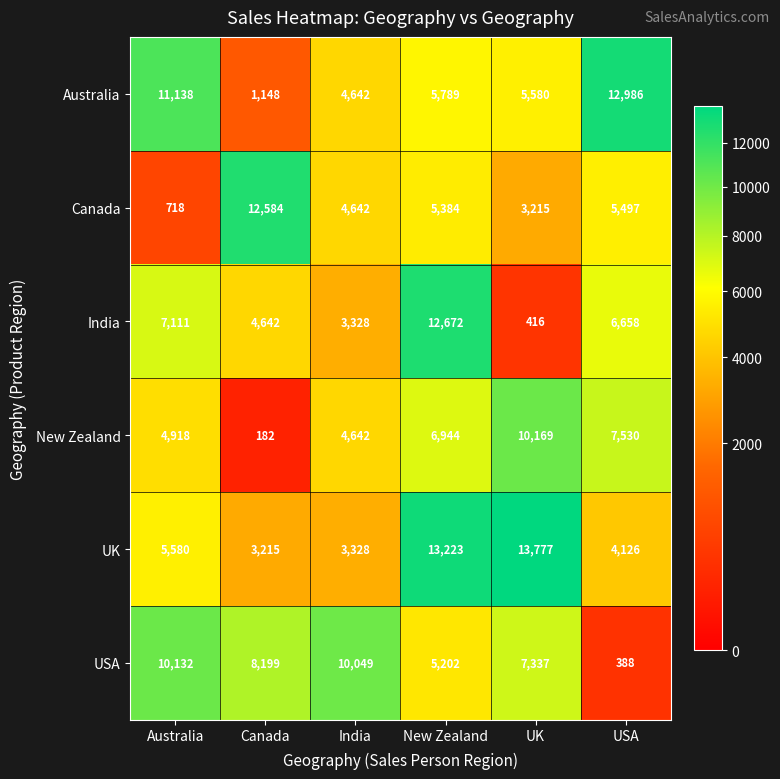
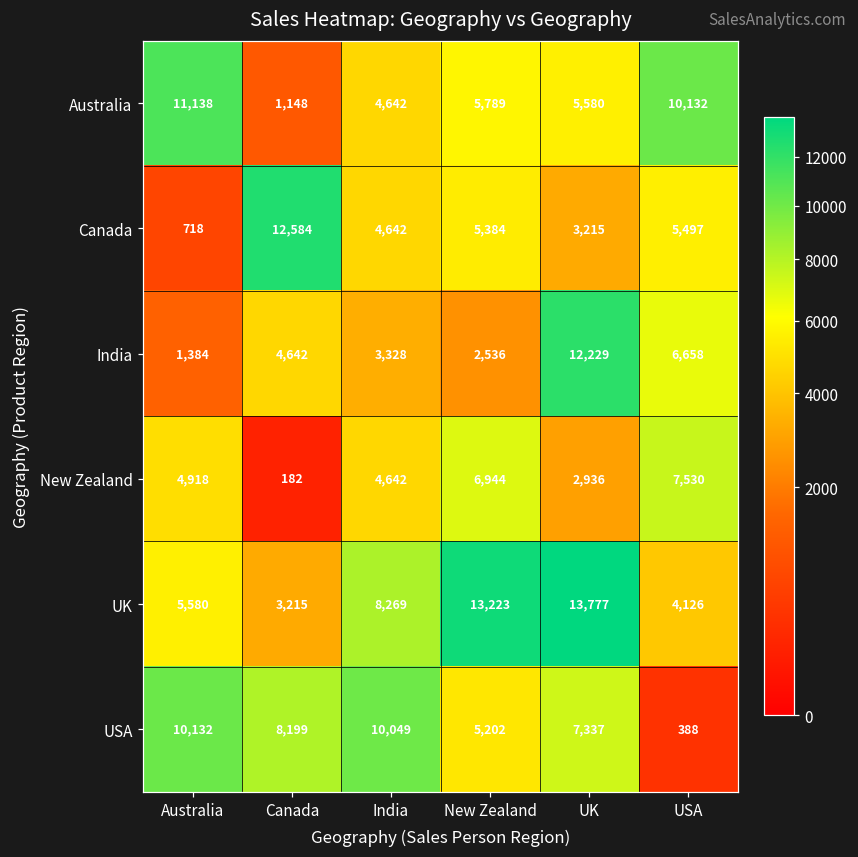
Australia, USA: 12,986 -> 10,132
India, Australia: 7,111 -> 1,384
India, New Zealand: 12,672 -> 2,536
India, UK: 416 -> 12,229
New Zealand, UK: 10,169 -> 2,936
UK, India: 3,328 -> 8,269
